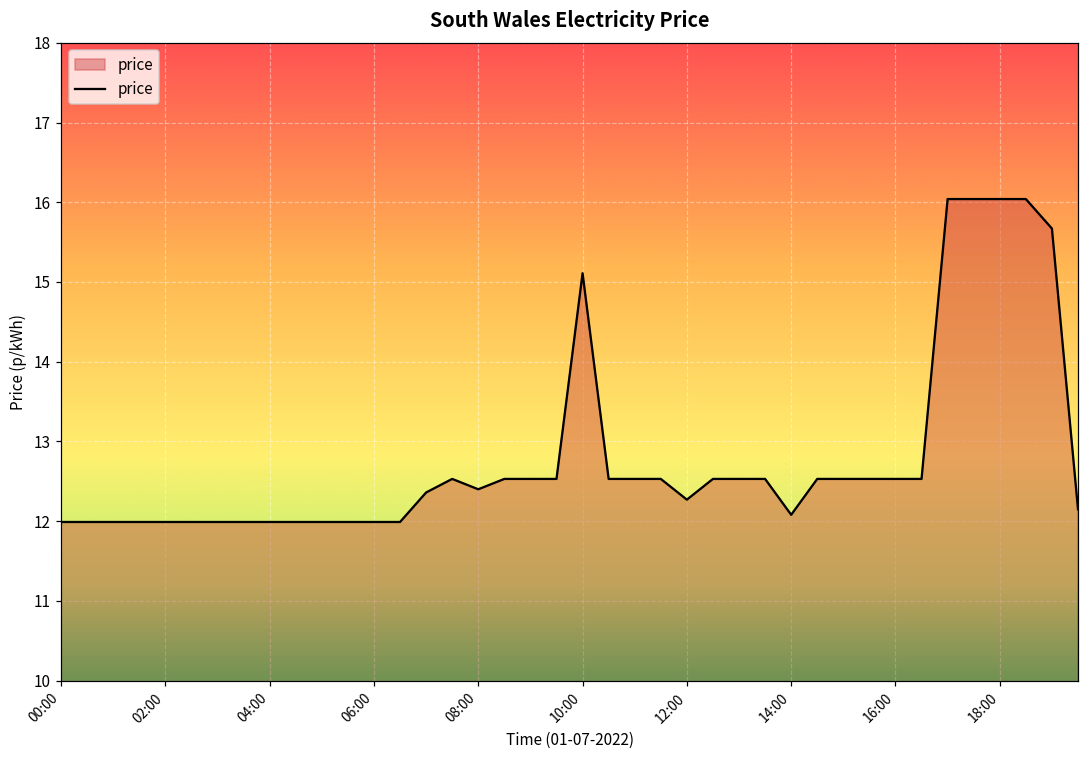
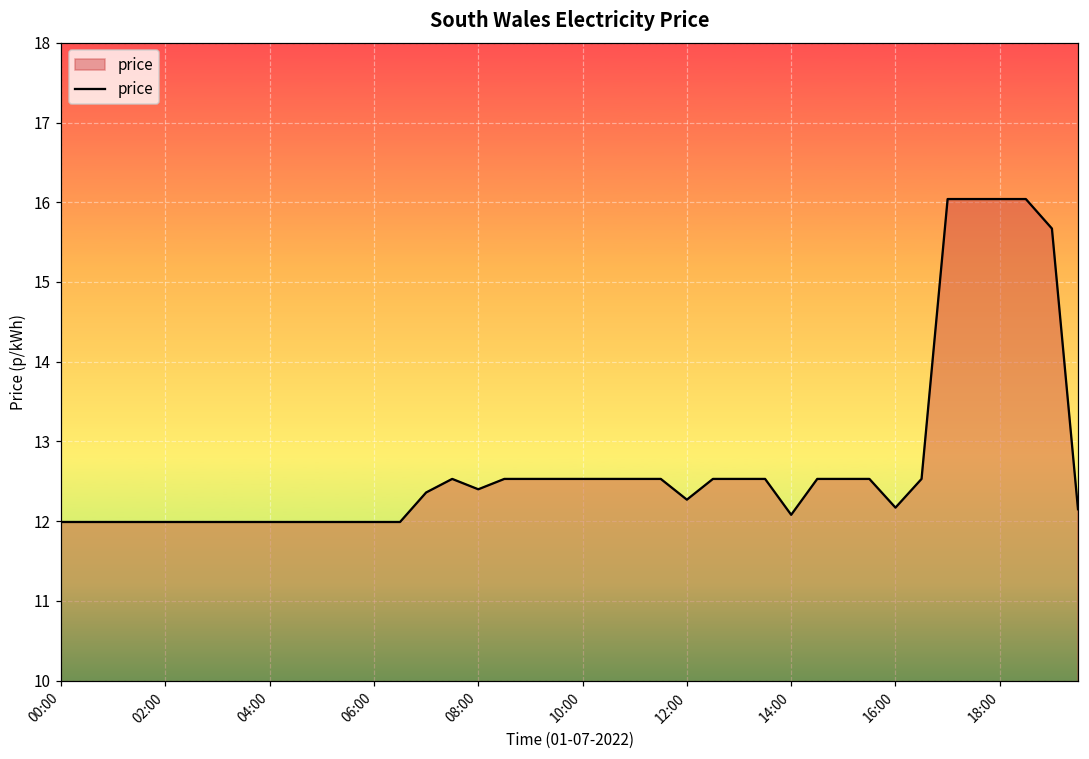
10:00: 15.1 -> 12.5
16:00: 12.5 -> 12.2
